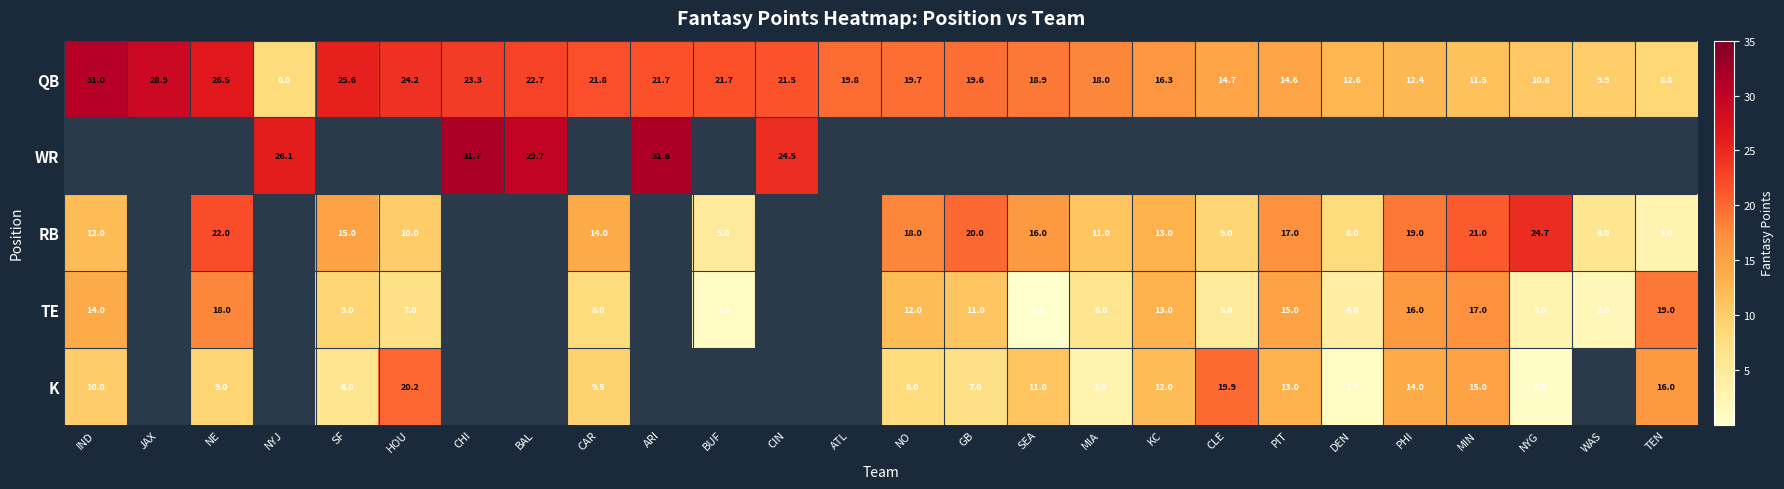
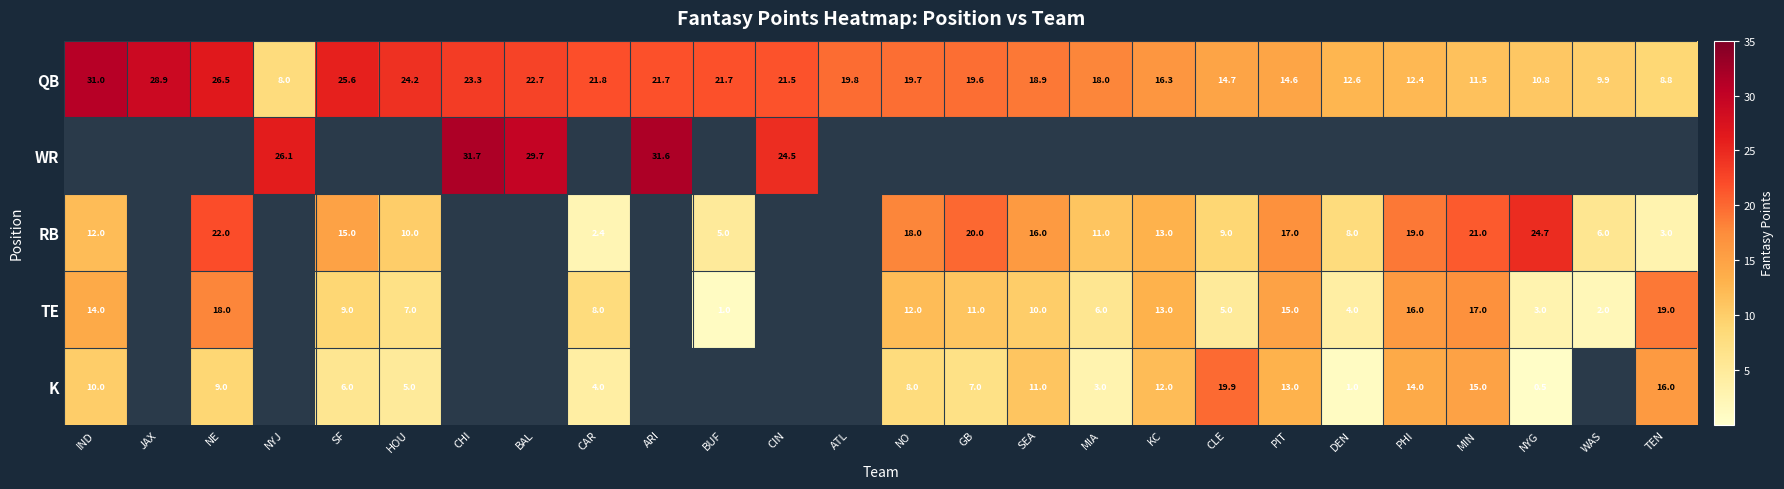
RB, CAR: 14.0 -> 2.4
TE, SEA: 0.1 -> 10.0
K, HOU: 20.2 -> 5.0
K, CAR: 9.5 -> 4.0
